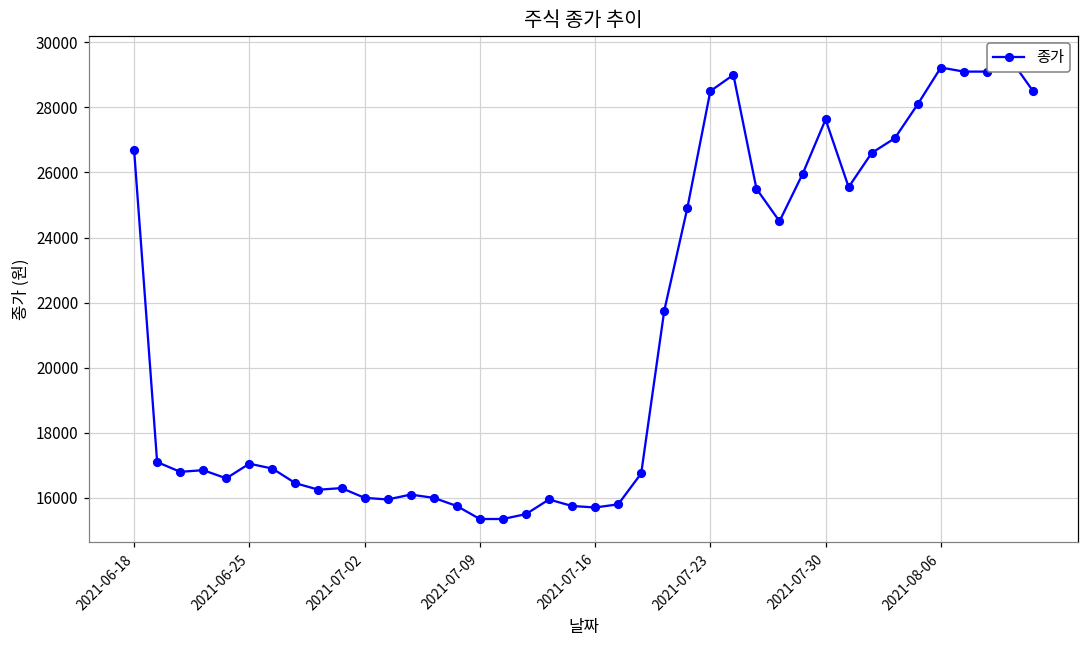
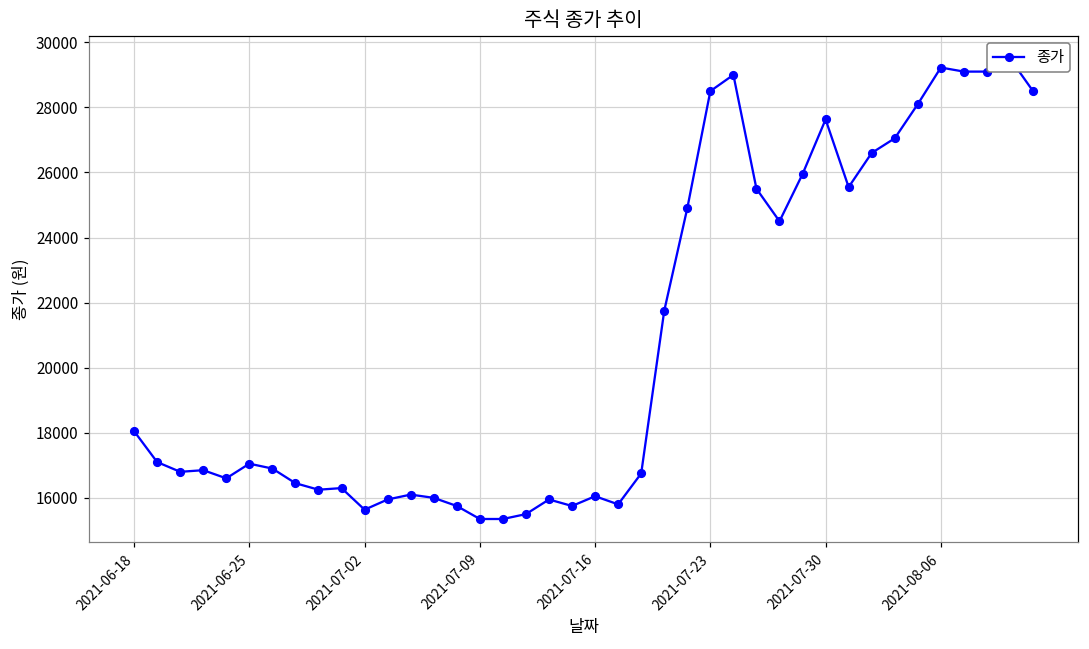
2021-06-18: 26700 -> 18100
2021-07-02: 16000 -> 15600
2021-07-16: 15700 -> 16100
